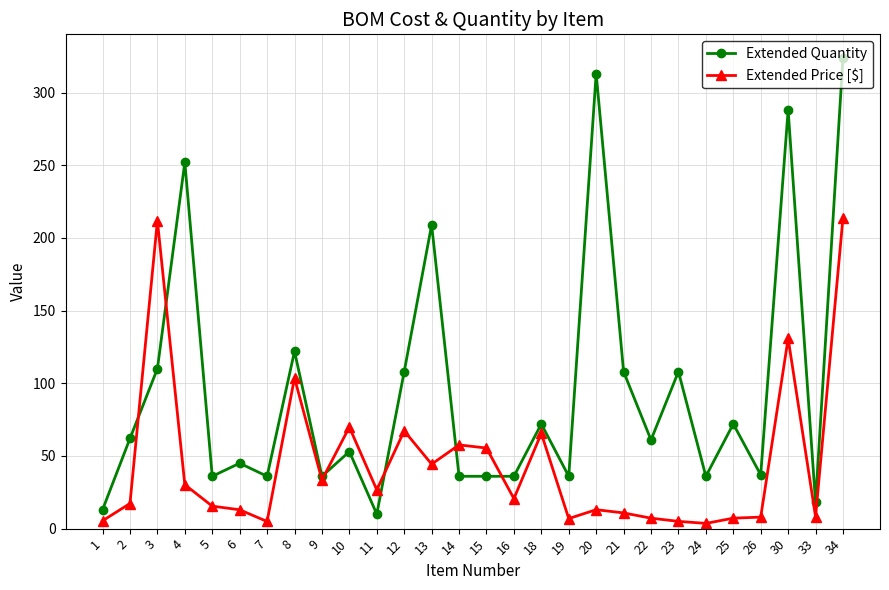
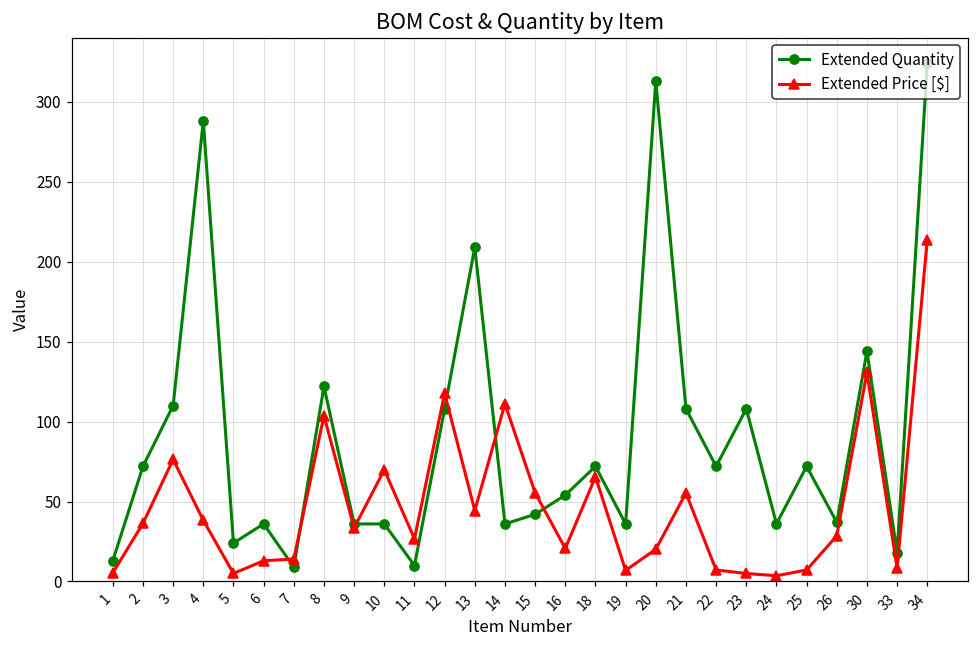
Extended Quantity, 2: 62 -> 72
Extended Price [$], 2: 17 -> 36
Extended Price [$], 3: 212 -> 76
Extended Quantity, 4: 252 -> 288
Extended Price [$], 4: 30 -> 38
Extended Quantity, 5: 36 -> 24
Extended Price [$], 5: 15 -> 5
Extended Quantity, 6: 45 -> 36
Extended Quantity, 7: 36 -> 9
Extended Price [$], 7: 5 -> 14
Extended Quantity, 10: 53 -> 36
Extended Price [$], 12: 67 -> 118
Extended Price [$], 14: 58 -> 111
Extended Quantity, 15: 36 -> 42
Extended Quantity, 16: 36 -> 54
Extended Price [$], 20: 13 -> 20
Extended Price [$], 21: 11 -> 55
Extended Quantity, 22: 61 -> 72
Extended Price [$], 26: 8 -> 29
Extended Quantity, 30: 288 -> 144
